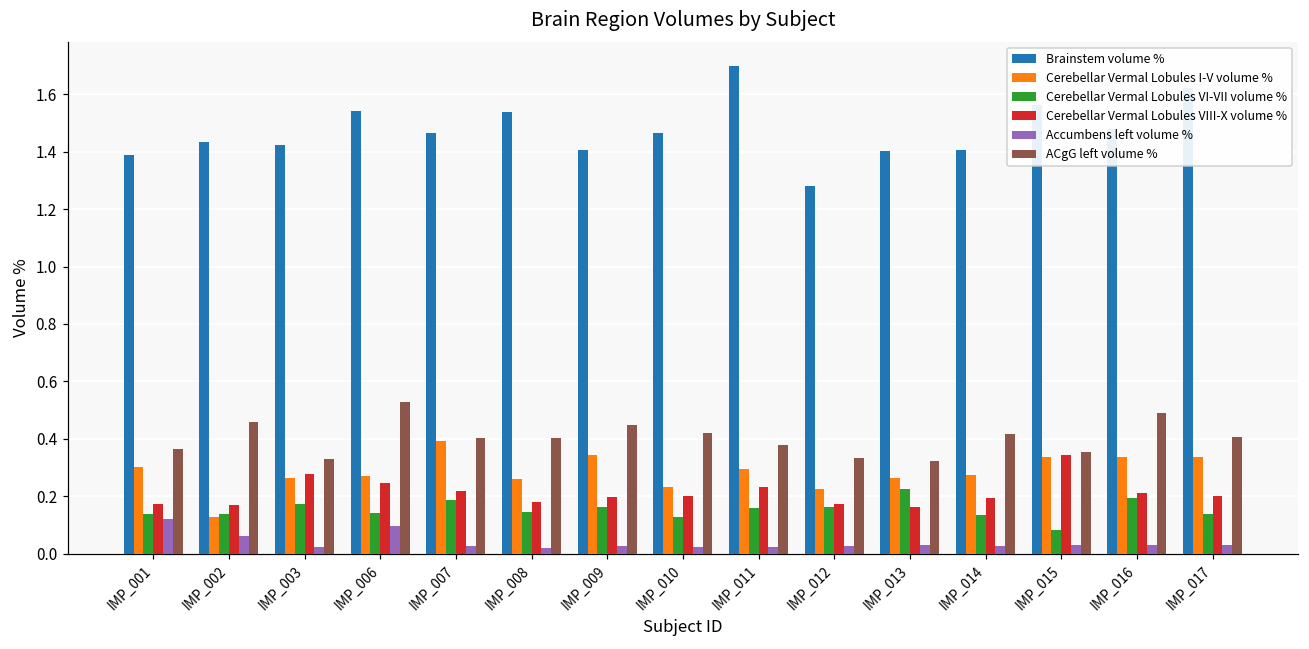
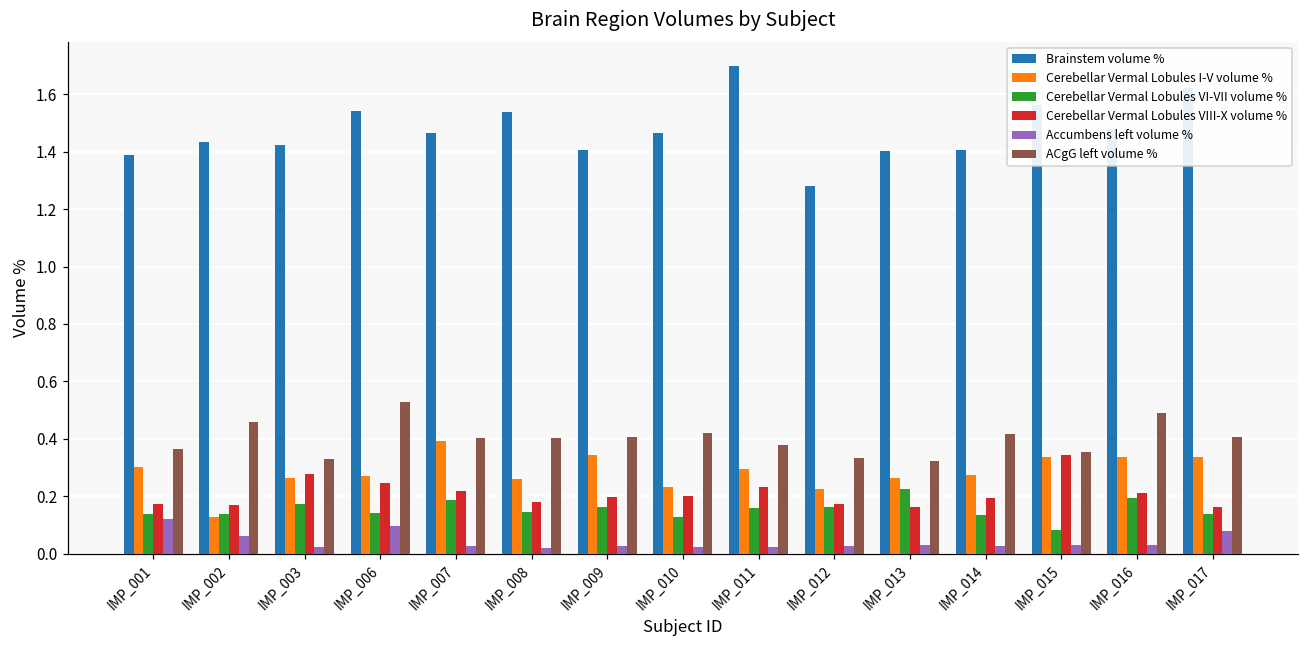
ACgG left volume %, IMP_009: 0.45 -> 0.41
Cerebellar Vermal Lobules VIII-X volume %, IMP_017: 0.20 -> 0.16
Accumbens left volume %, IMP_017: 0.03 -> 0.08
